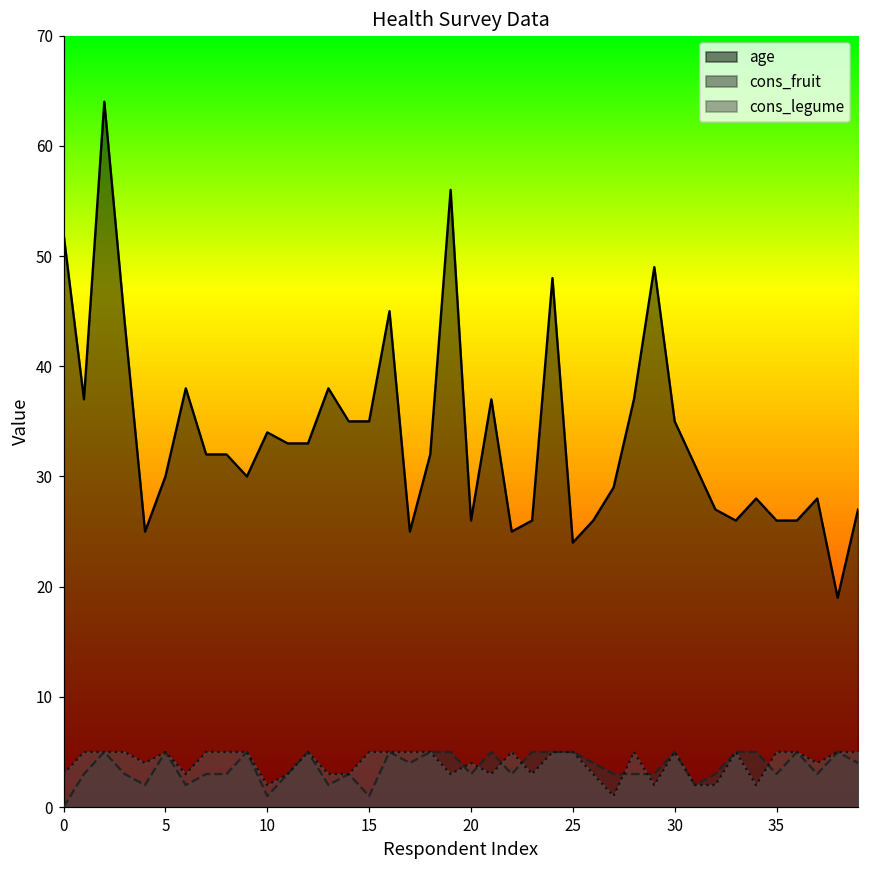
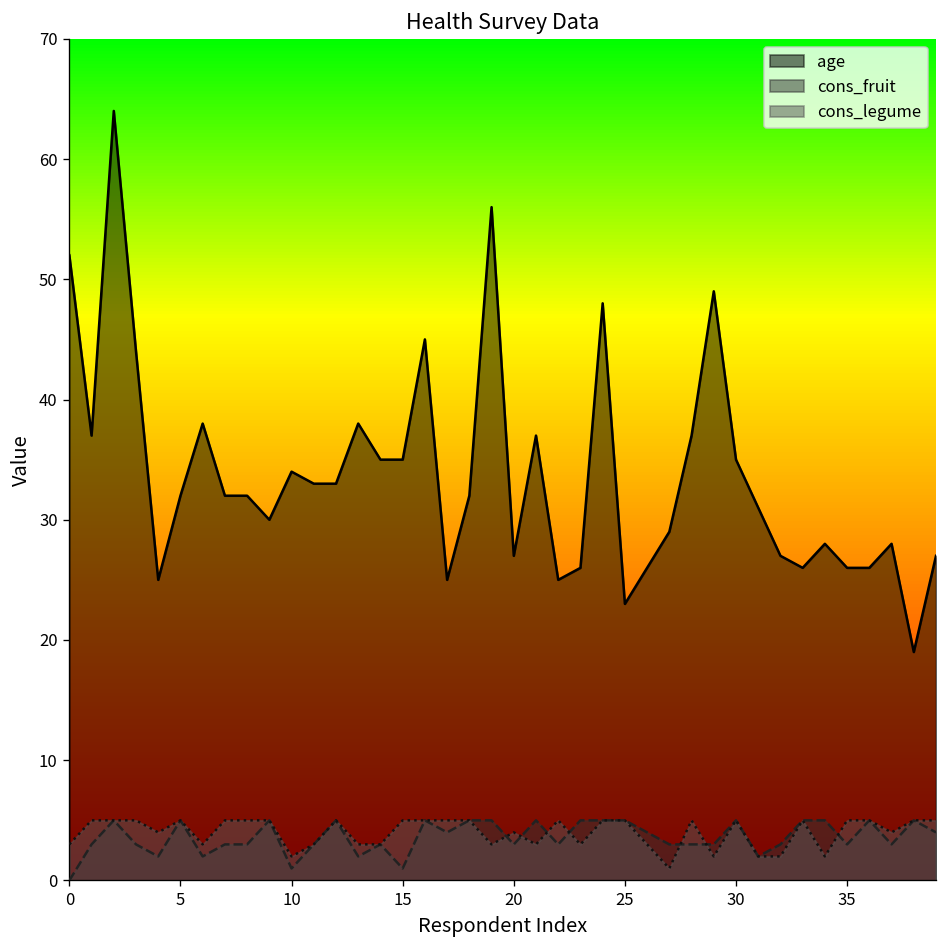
age, 5: 30 -> 32
age, 20: 26 -> 27
age, 25: 24 -> 23
